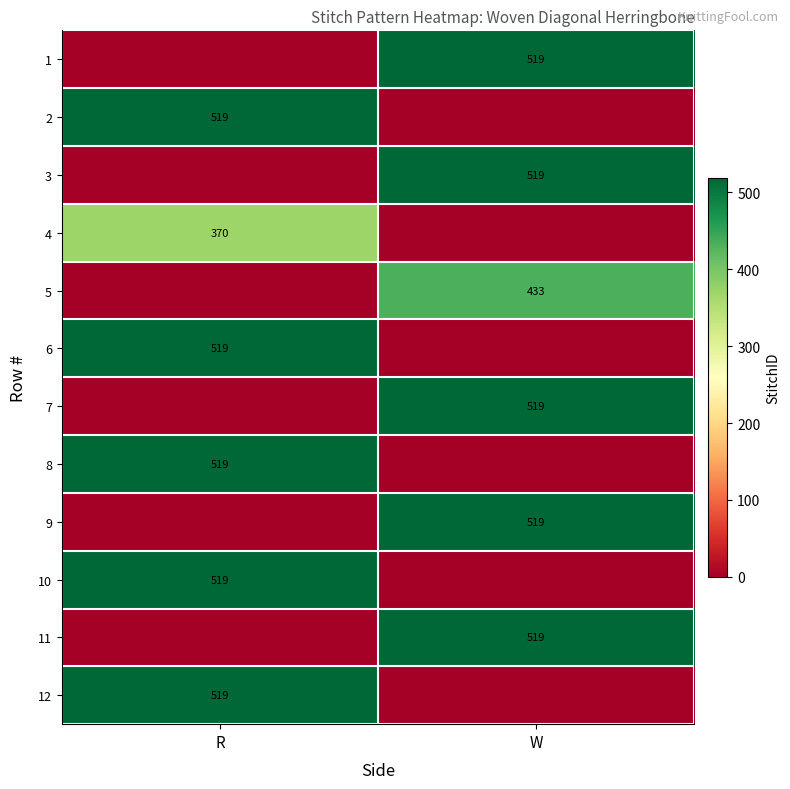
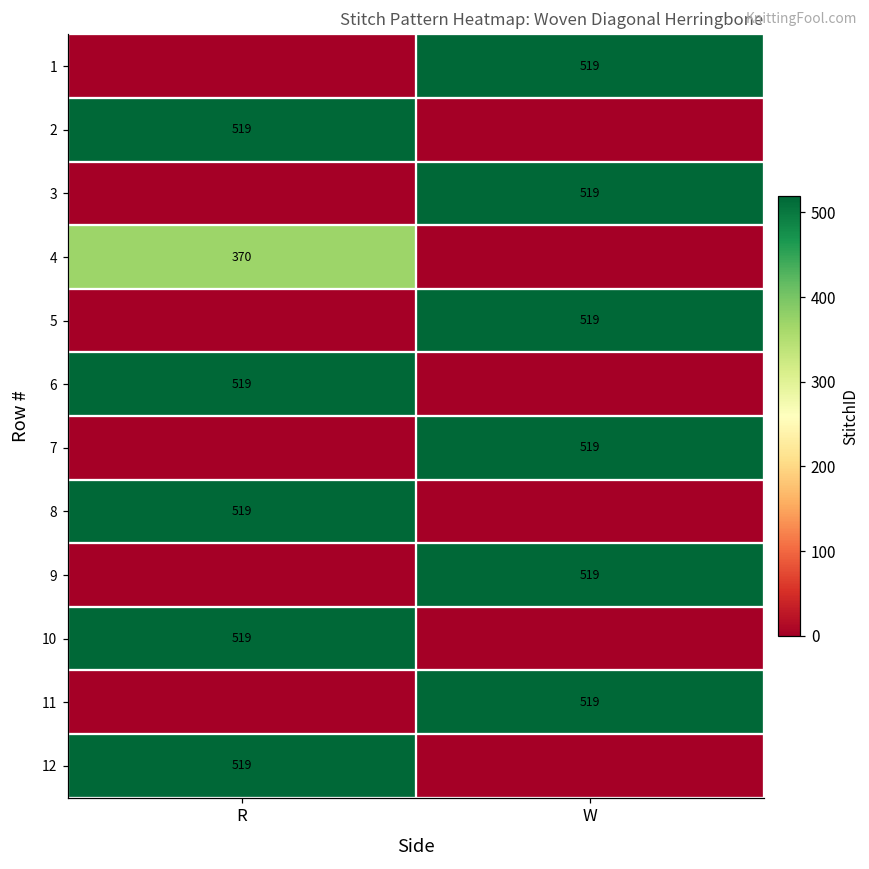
5, W: 433 -> 519
